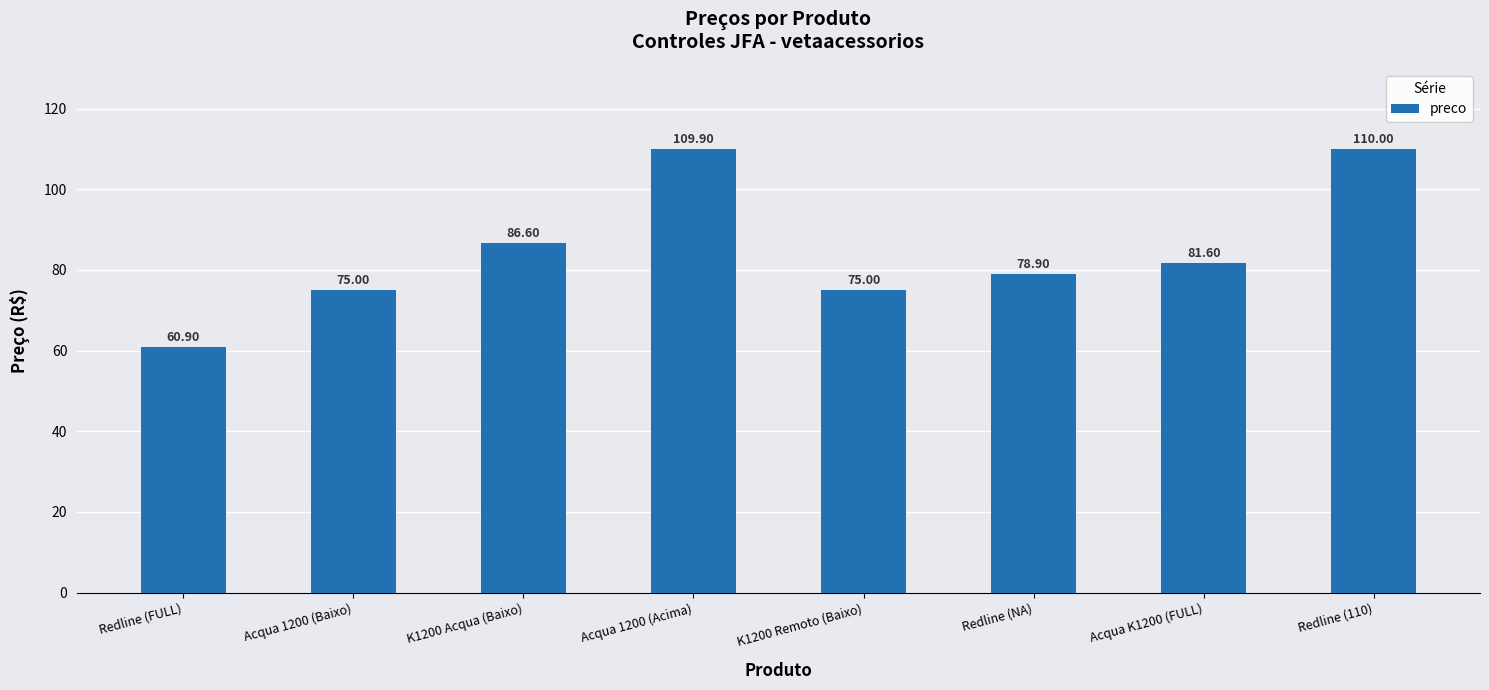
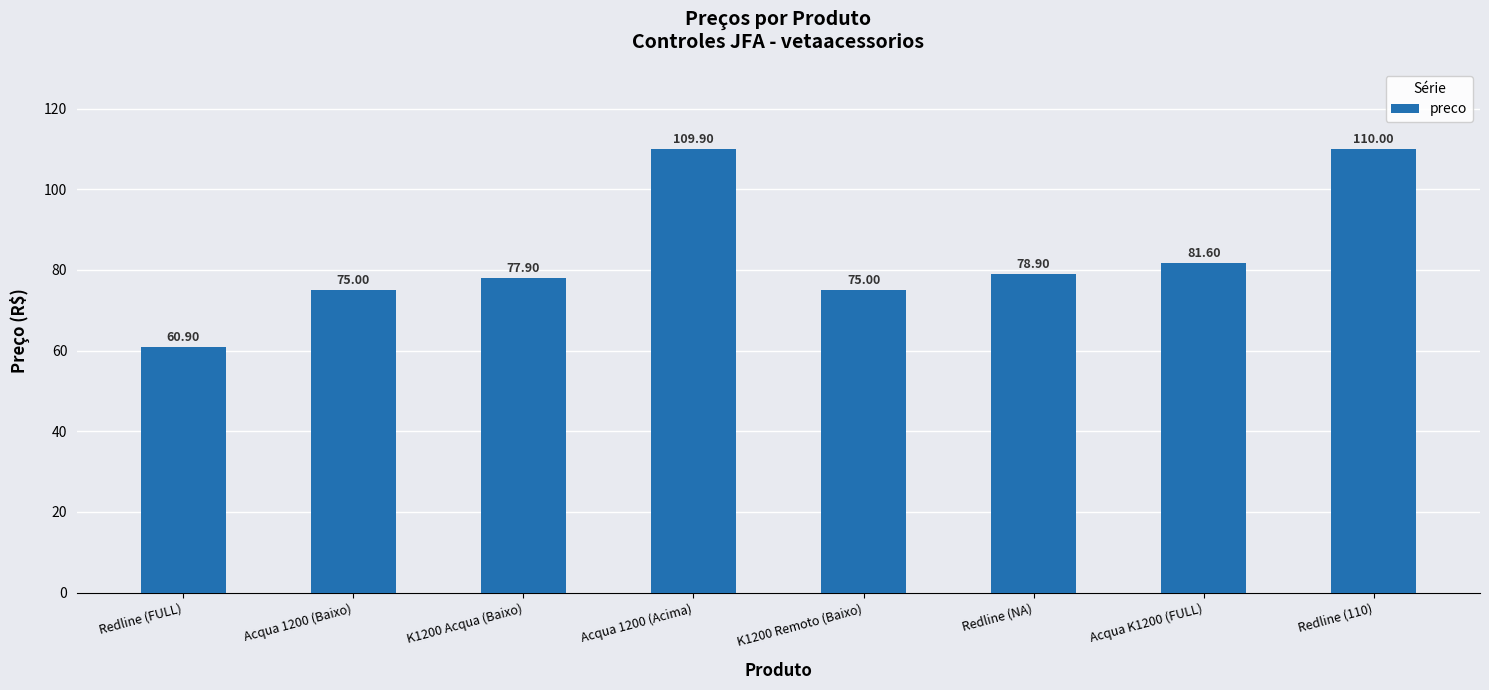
K1200 Acqua (Baixo): 86.60 -> 77.90
